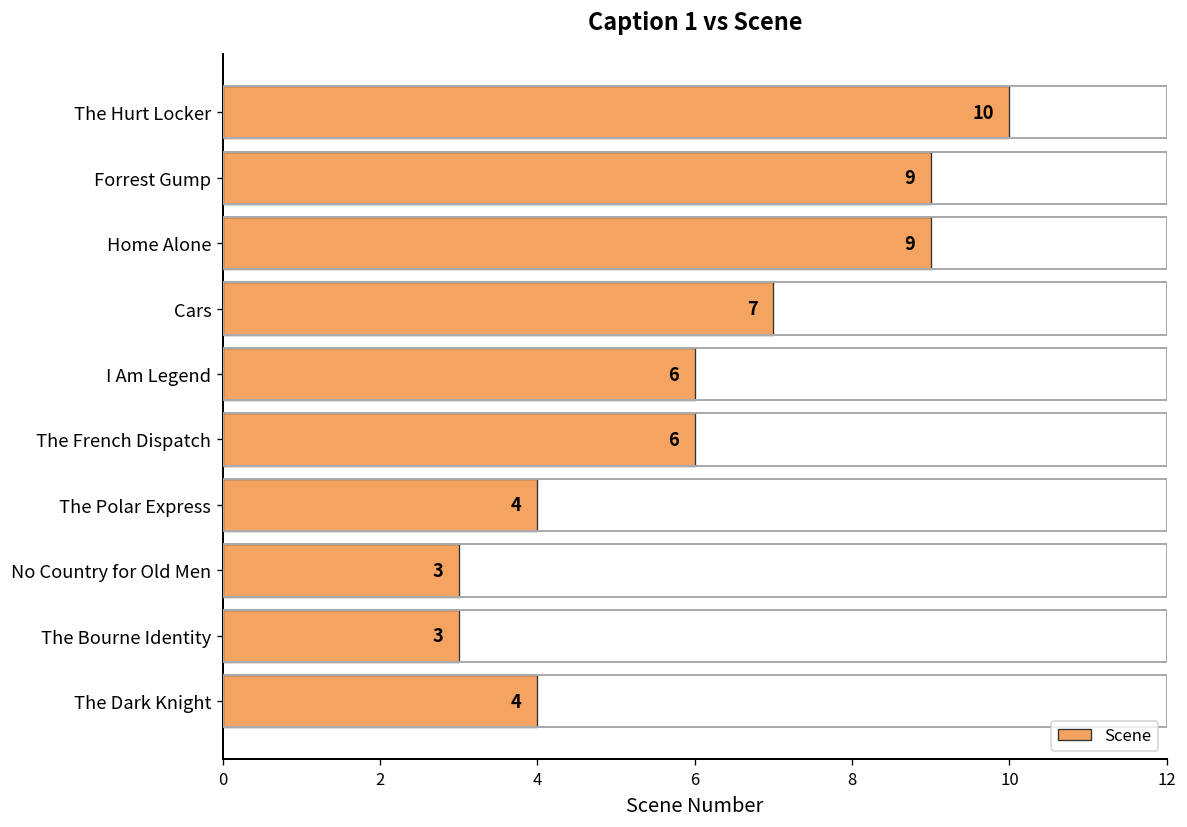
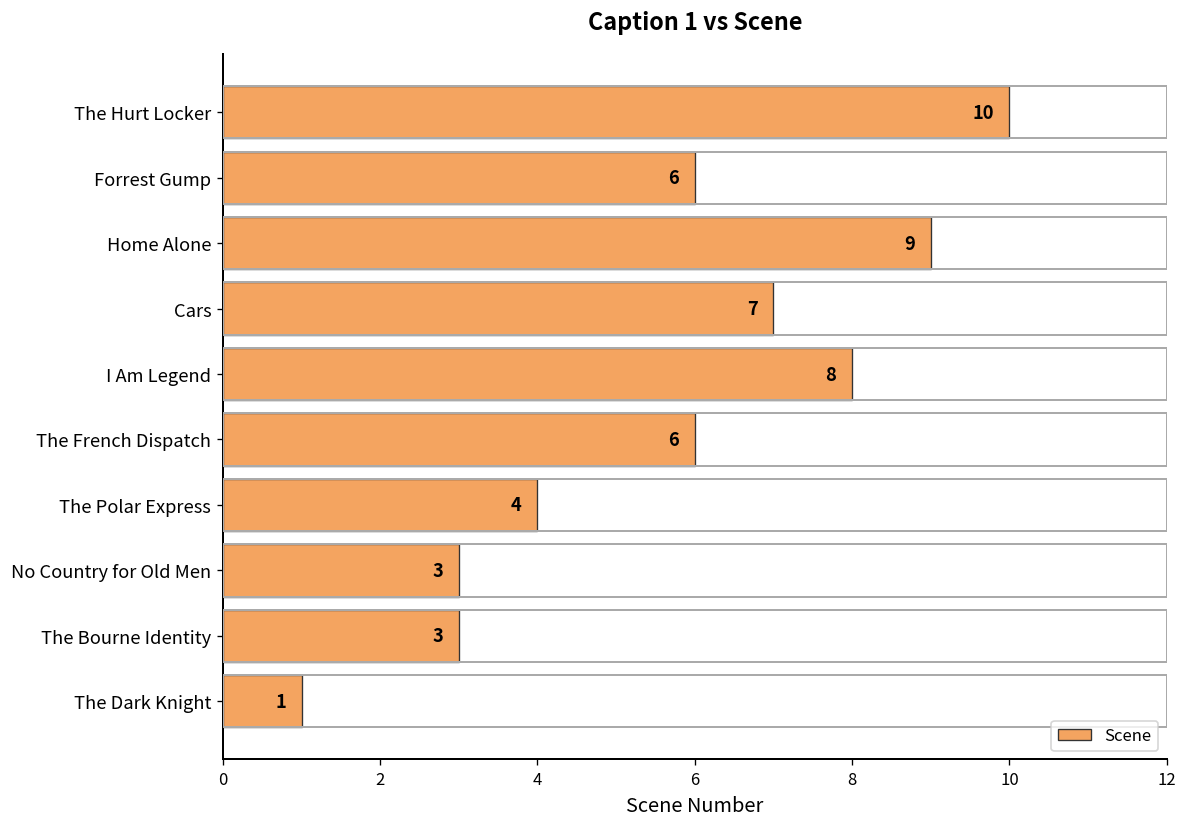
Forrest Gump: 9 -> 6
I Am Legend: 6 -> 8
The Dark Knight: 4 -> 1
